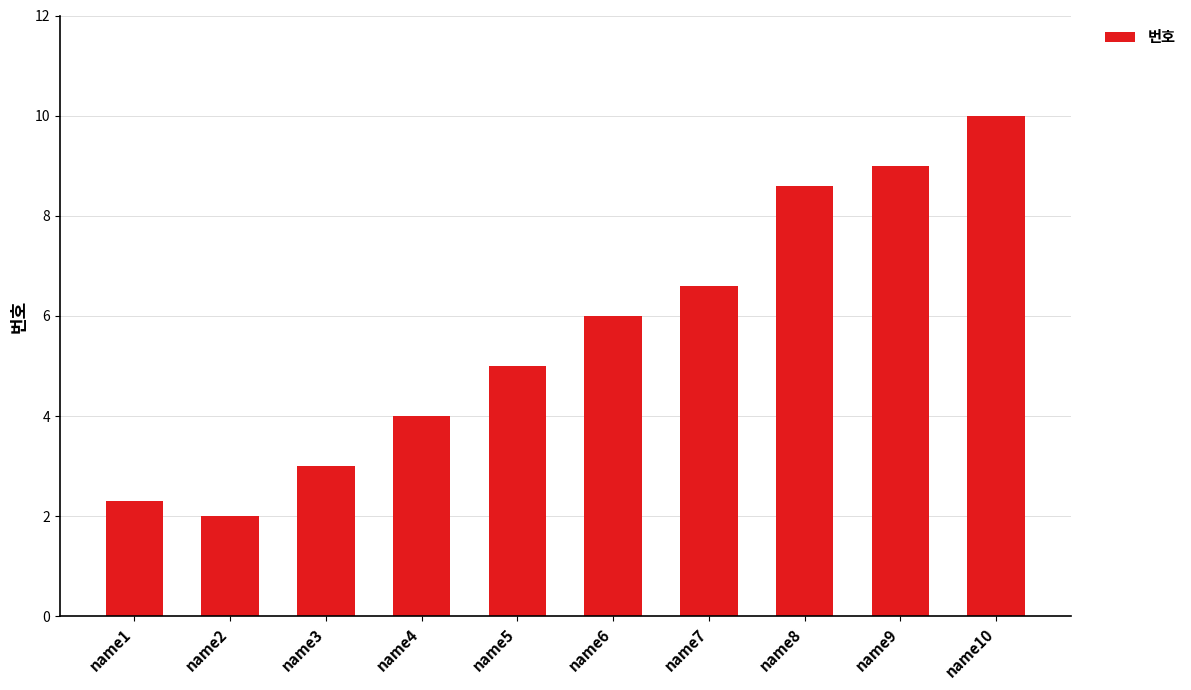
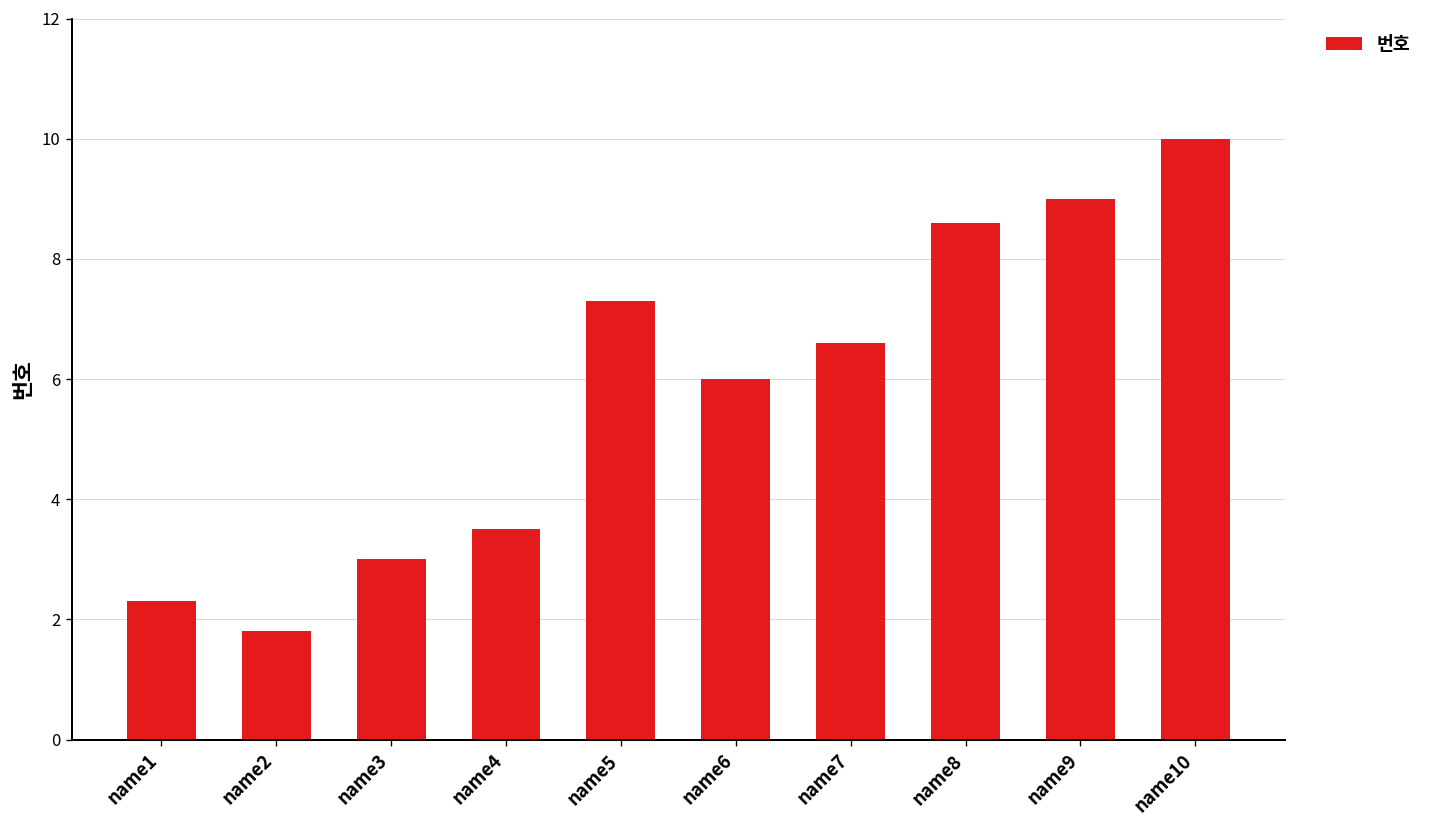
name2: 2.0 -> 1.8
name4: 4.0 -> 3.5
name5: 5.0 -> 7.3
